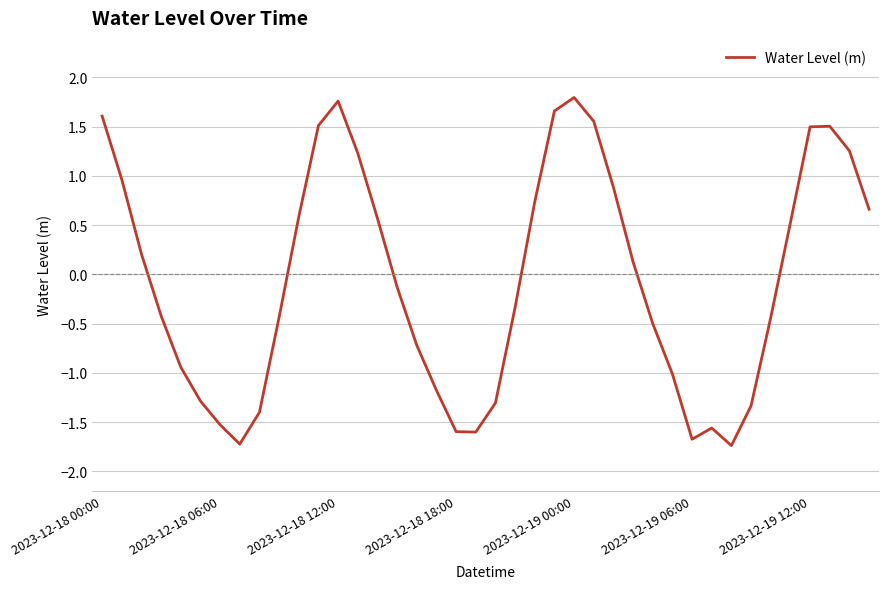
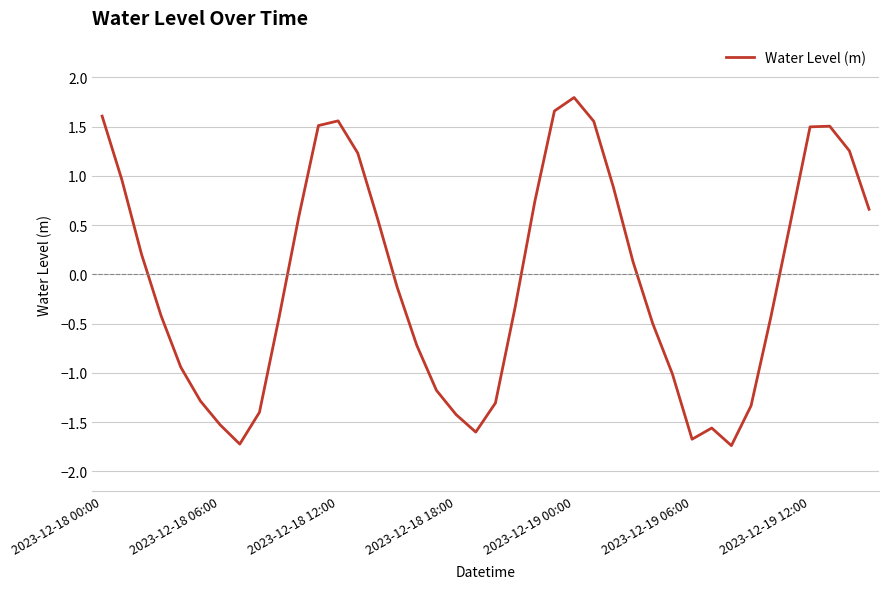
2023-12-18 12:00: 1.8 -> 1.6
2023-12-18 18:00: -1.6 -> -1.4
